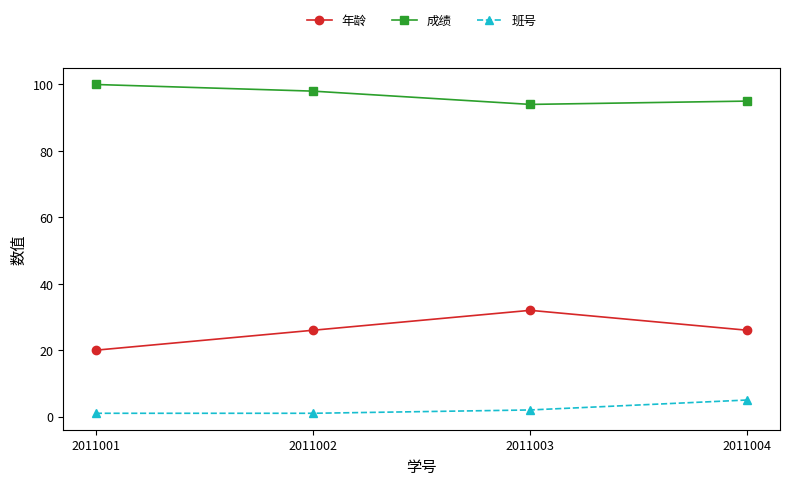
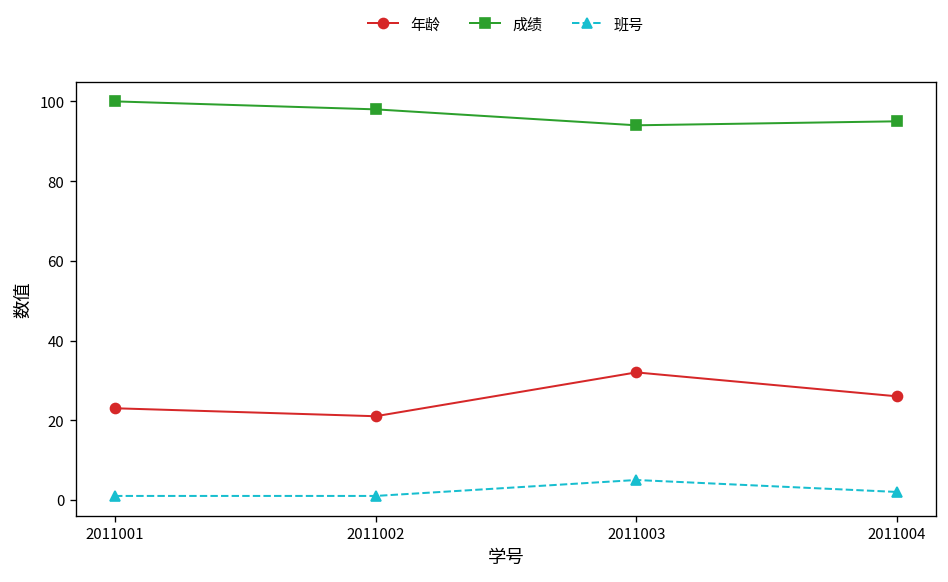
年龄, 2011001: 20 -> 23
年龄, 2011002: 26 -> 21
班号, 2011003: 2 -> 5
班号, 2011004: 5 -> 2
